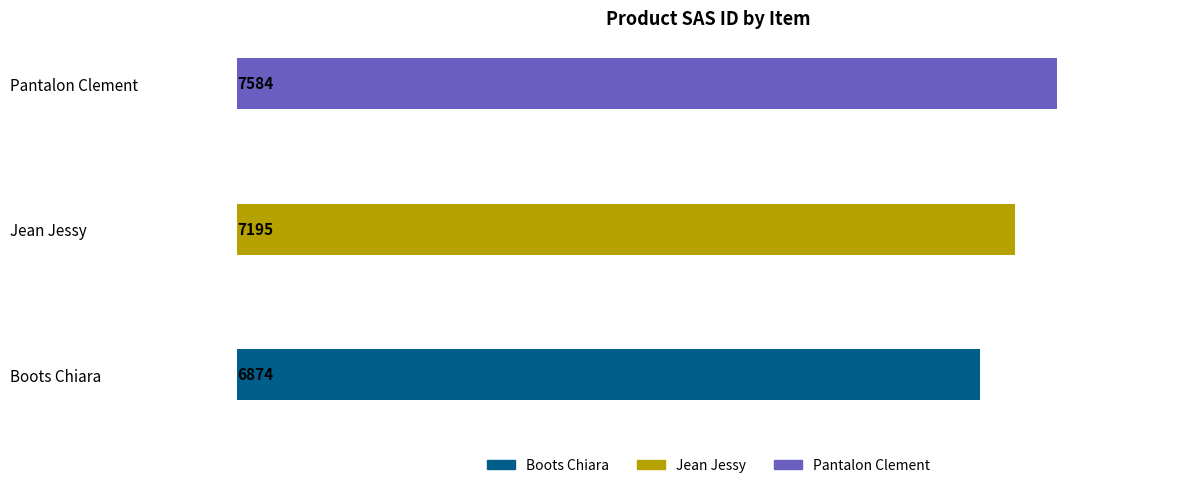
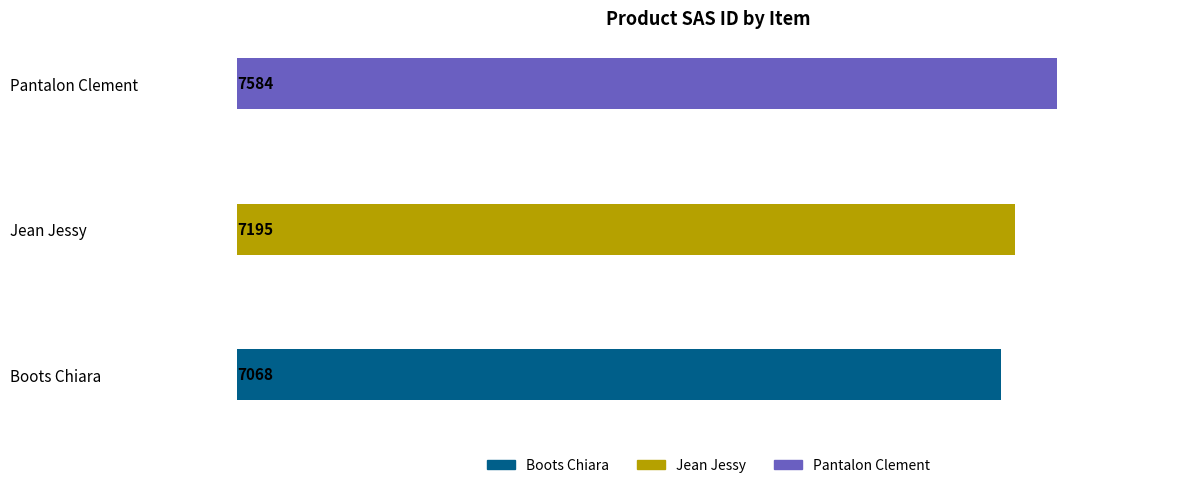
Boots Chiara: 6874 -> 7068
